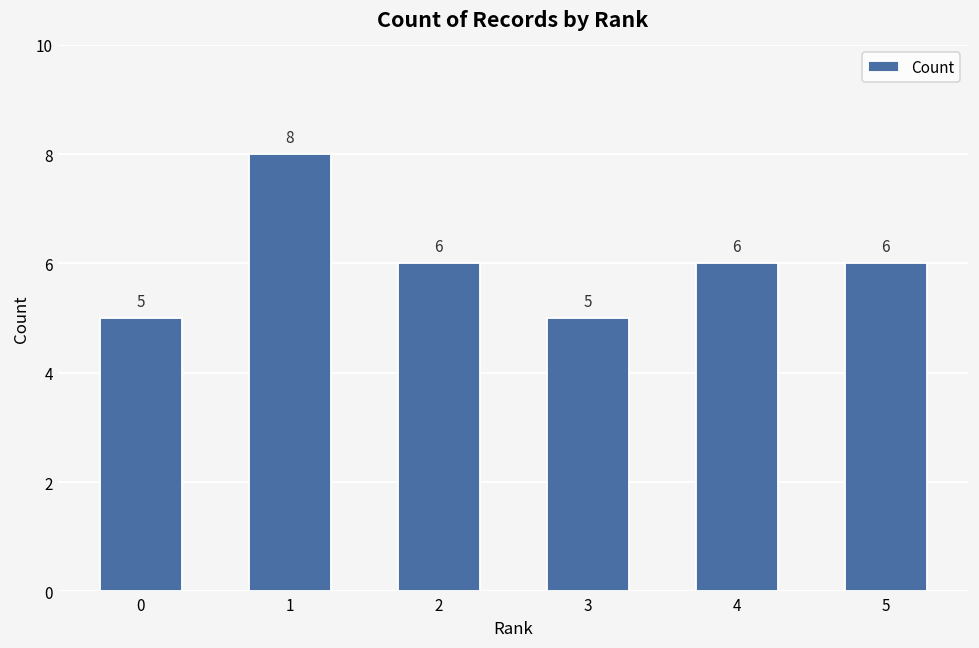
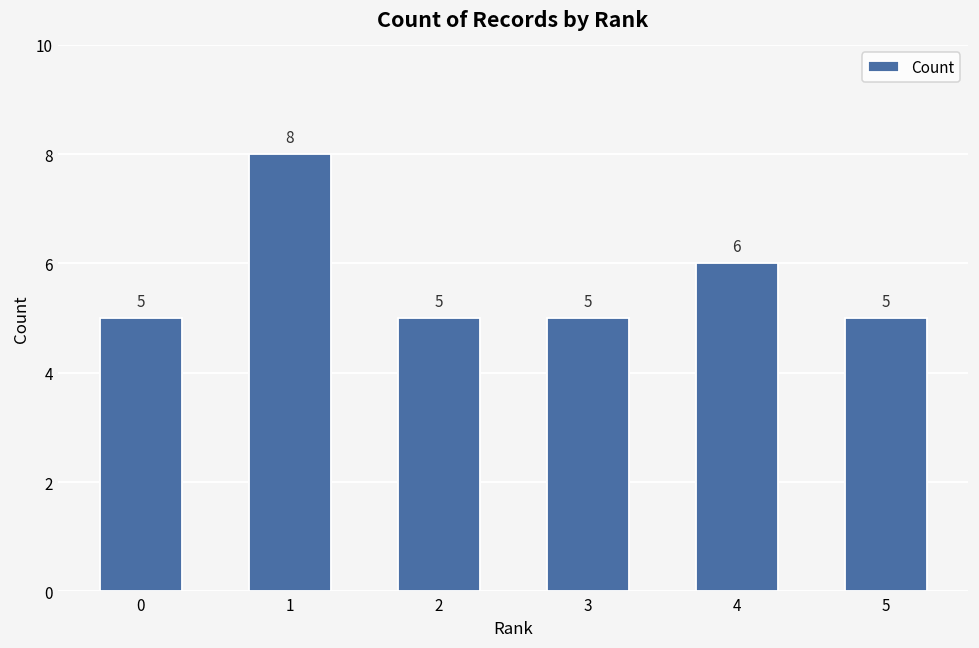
2: 6 -> 5
5: 6 -> 5
